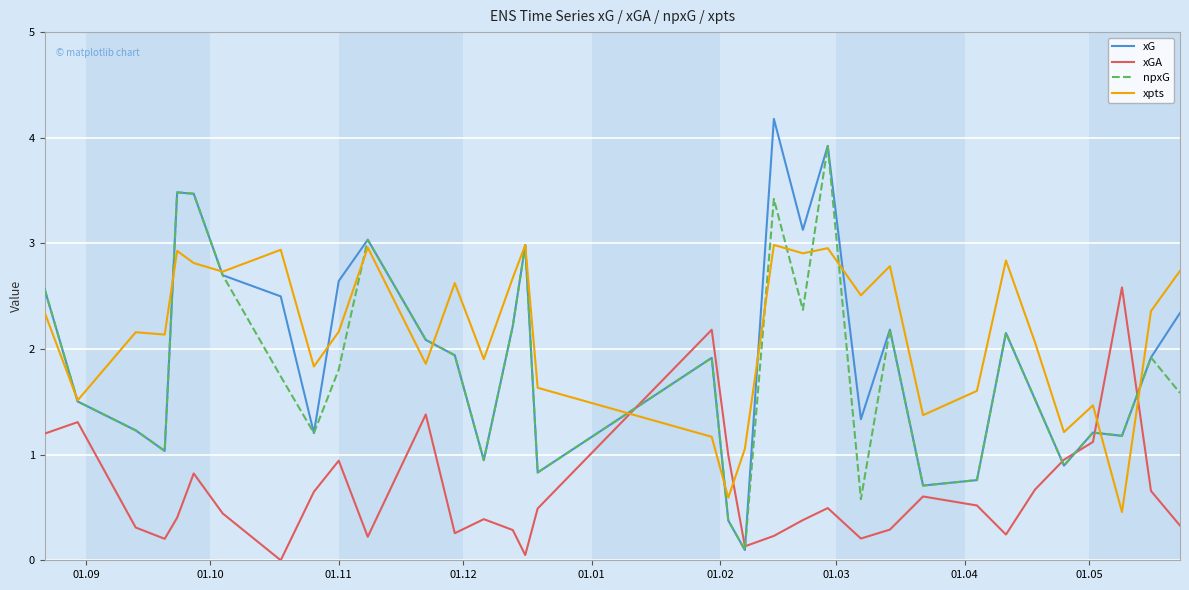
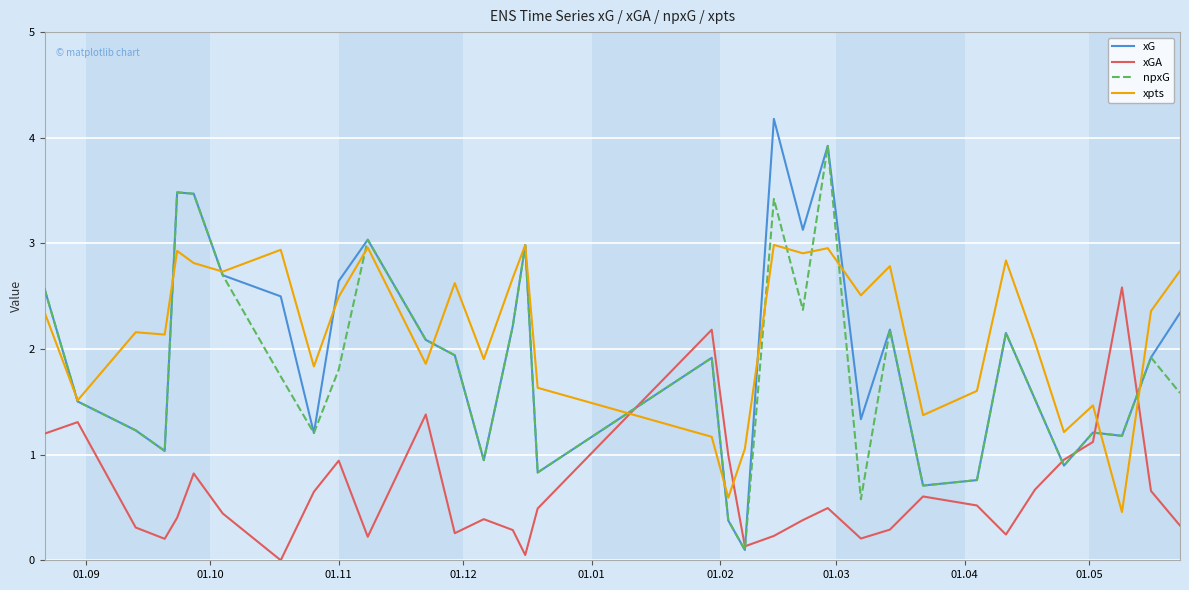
xpts, 01.11: 2.16 -> 2.50
